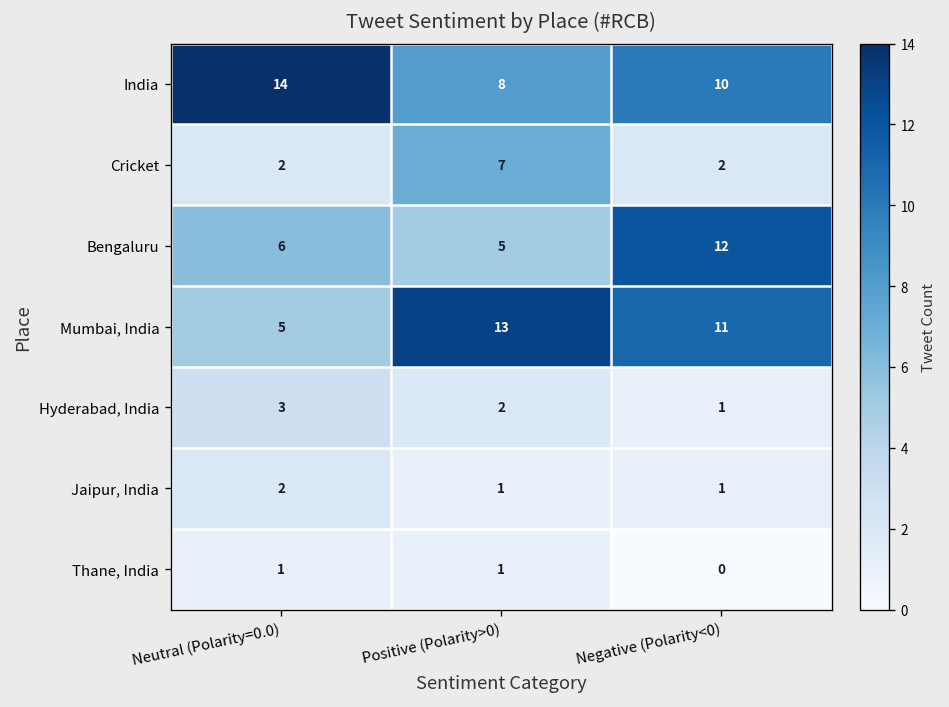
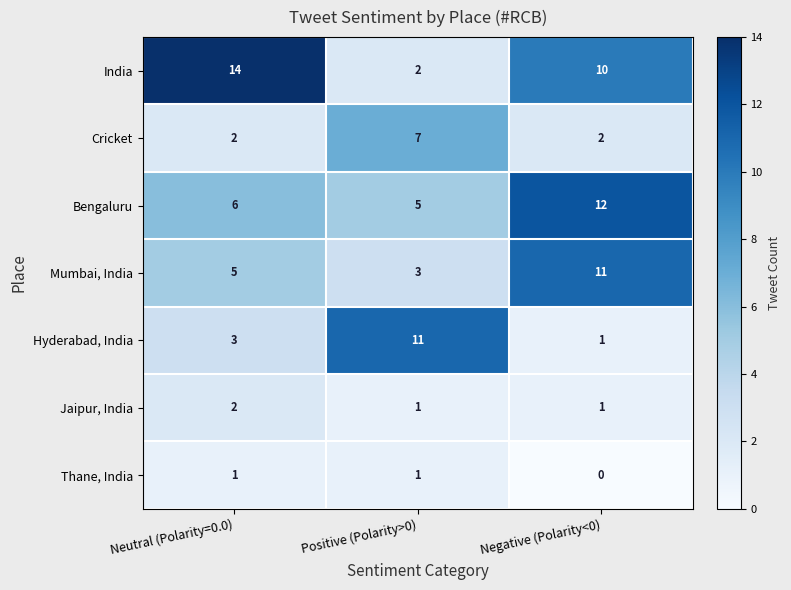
India, Positive (Polarity>0): 8 -> 2
Mumbai, India, Positive (Polarity>0): 13 -> 3
Hyderabad, India, Positive (Polarity>0): 2 -> 11
